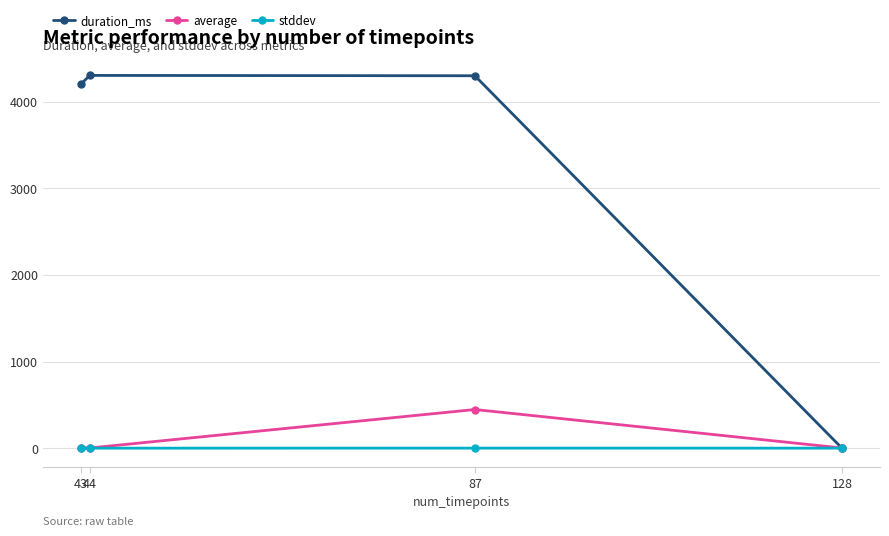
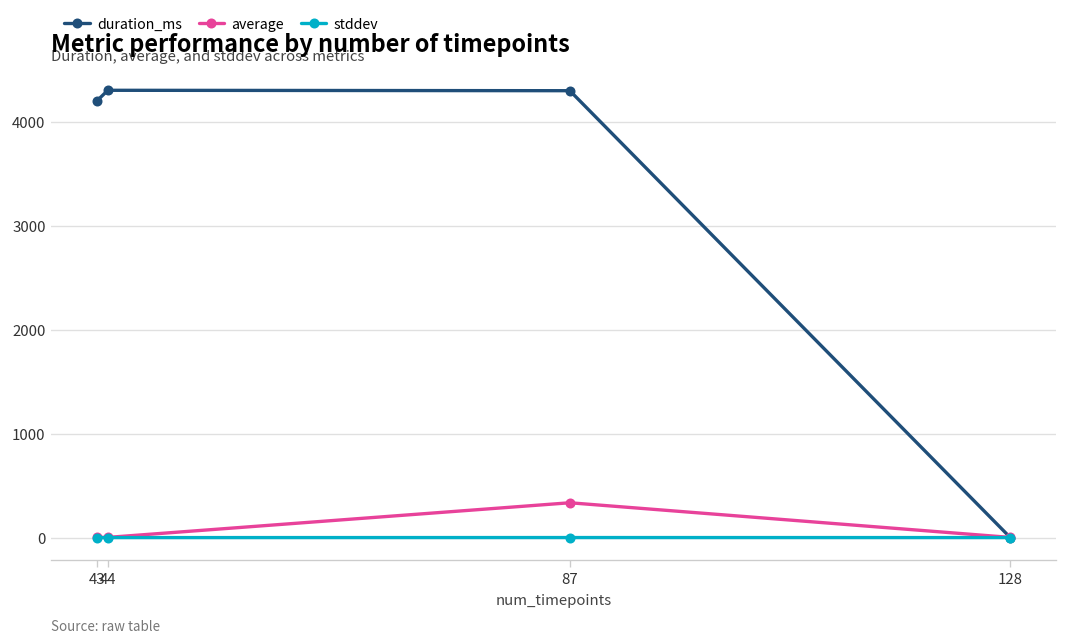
average, 87: 400 -> 300
